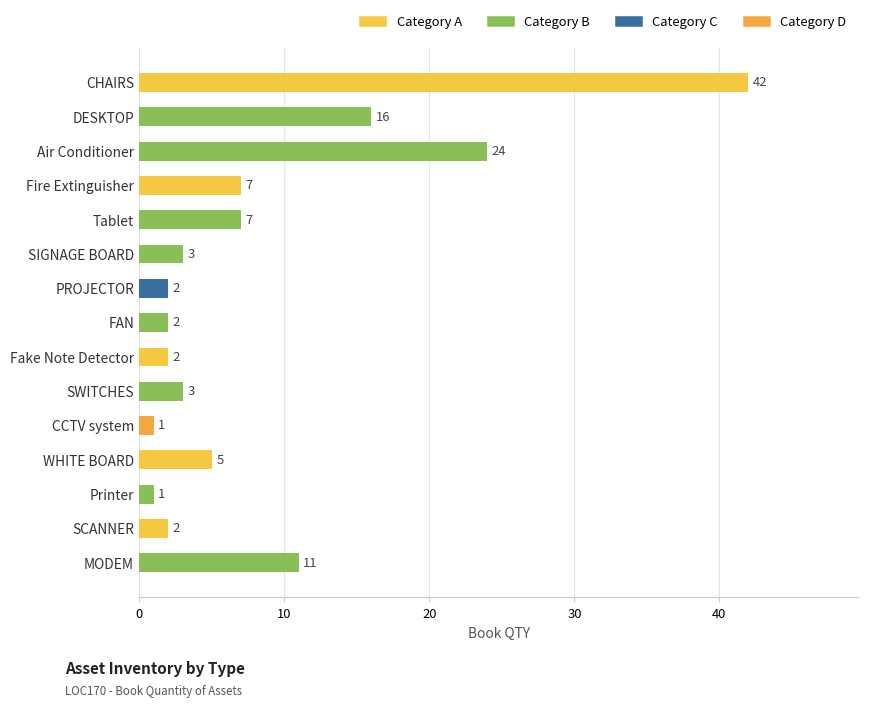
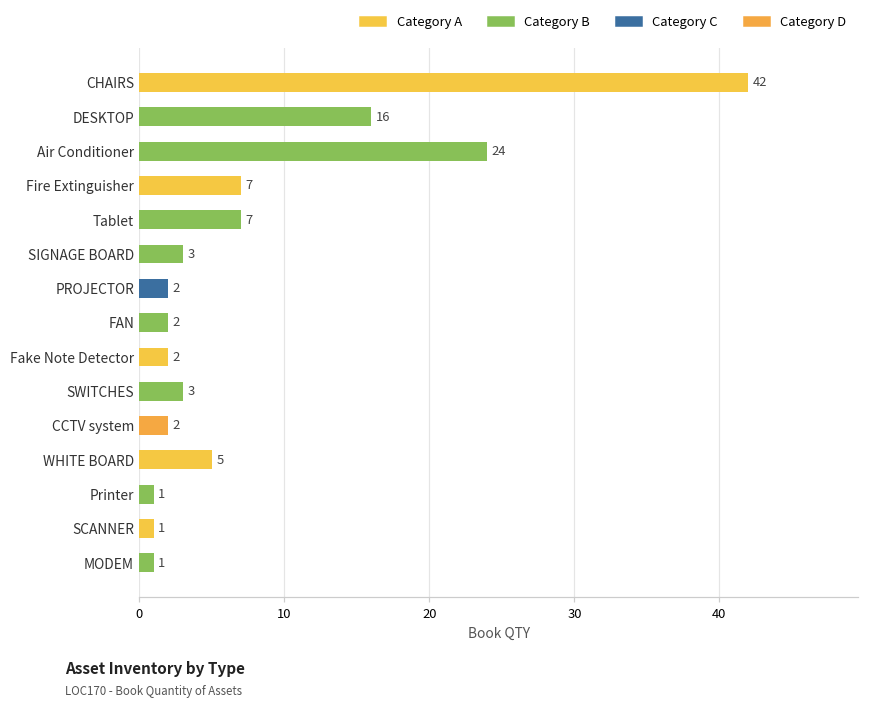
CCTV system: 1 -> 2
SCANNER: 2 -> 1
MODEM: 11 -> 1
